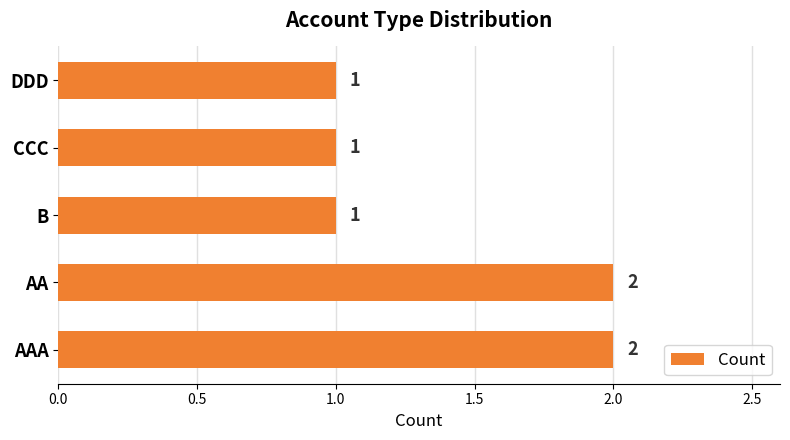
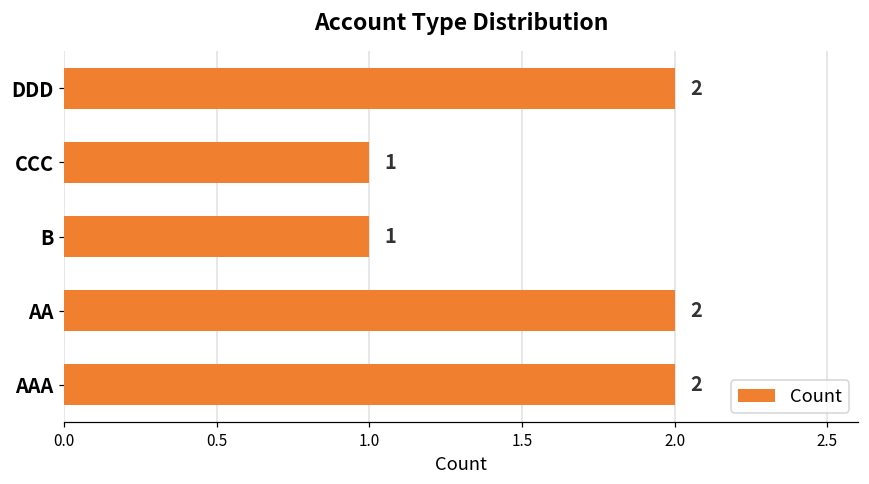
DDD: 1 -> 2
